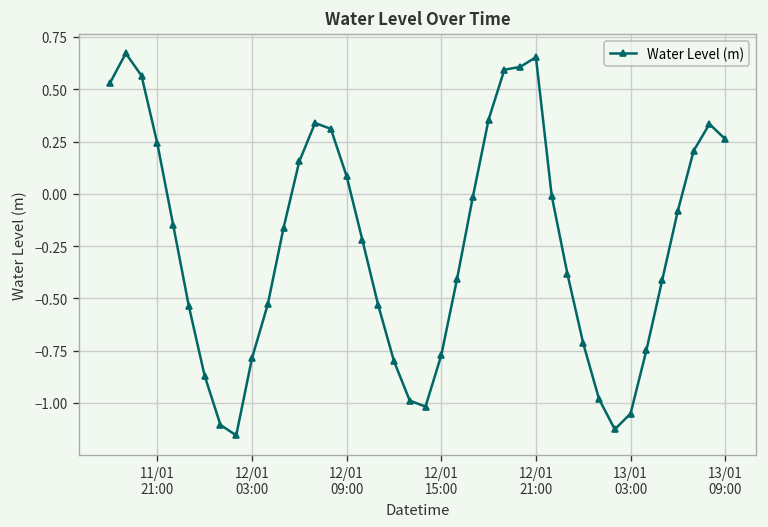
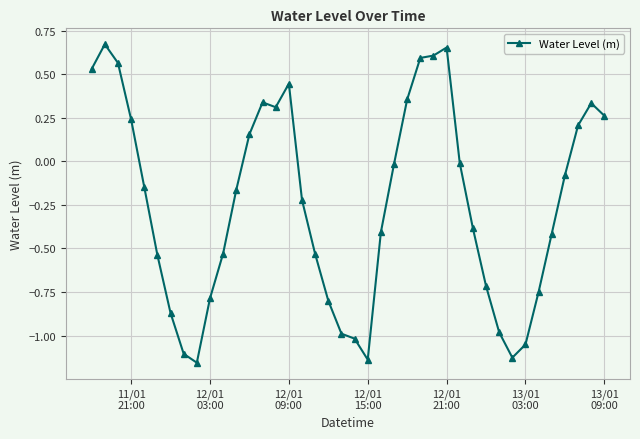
12/01 09:00: 0.08 -> 0.45
12/01 15:00: -0.77 -> -1.14
